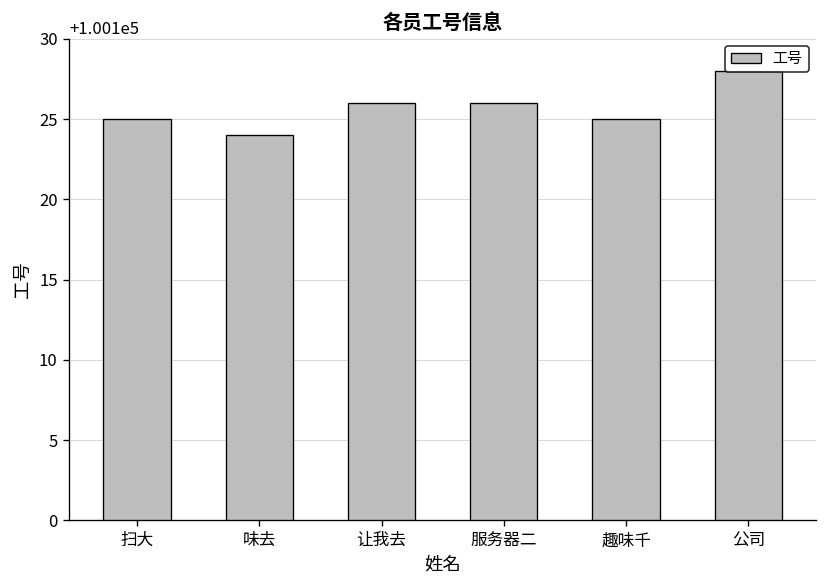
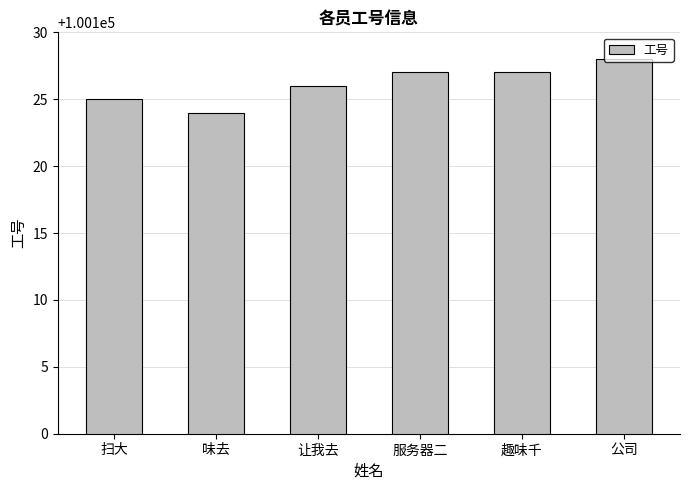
服务器二: 100126 -> 100127
趣味千: 100125 -> 100127
